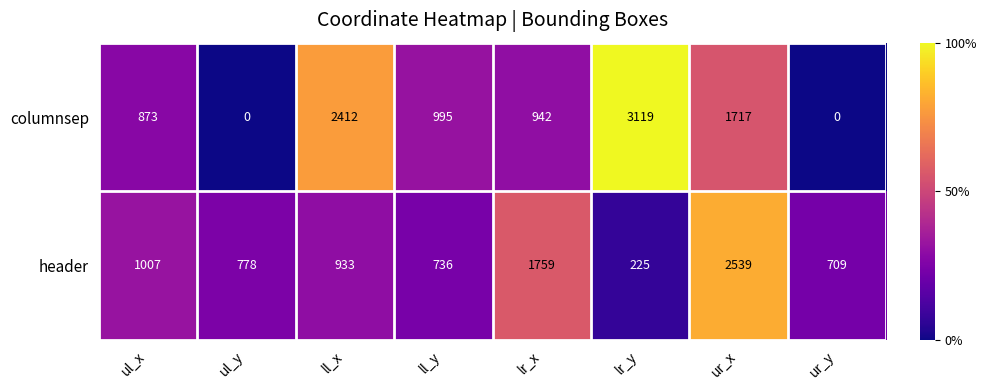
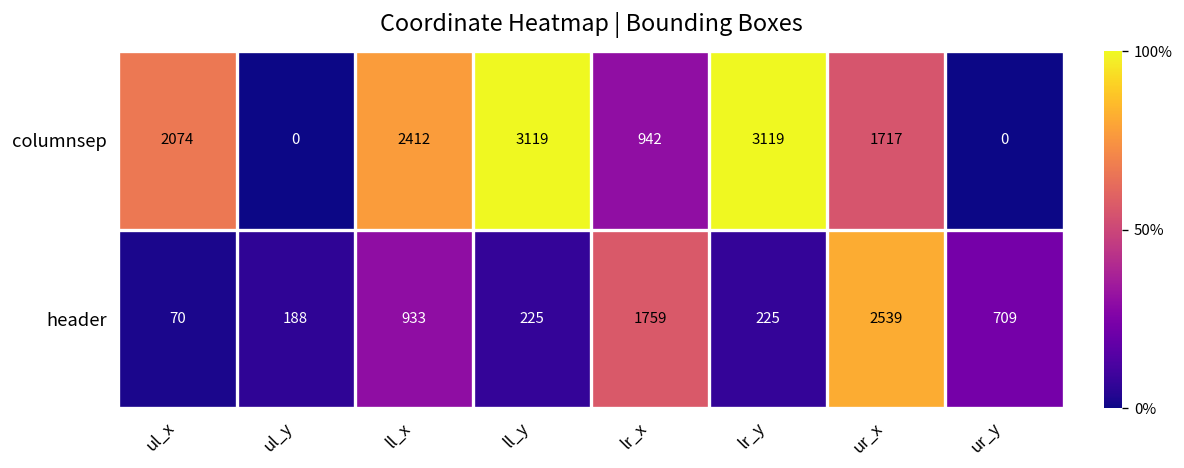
columnsep, ul_x: 873 -> 2074
columnsep, ll_y: 995 -> 3119
header, ul_x: 1007 -> 70
header, ul_y: 778 -> 188
header, ll_y: 736 -> 225
